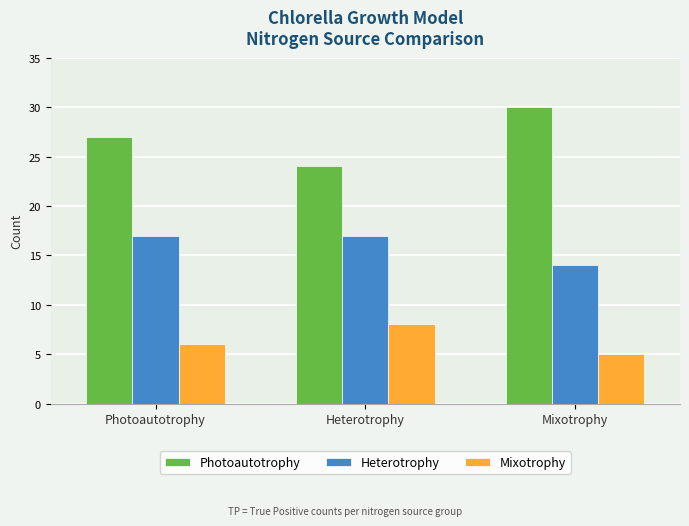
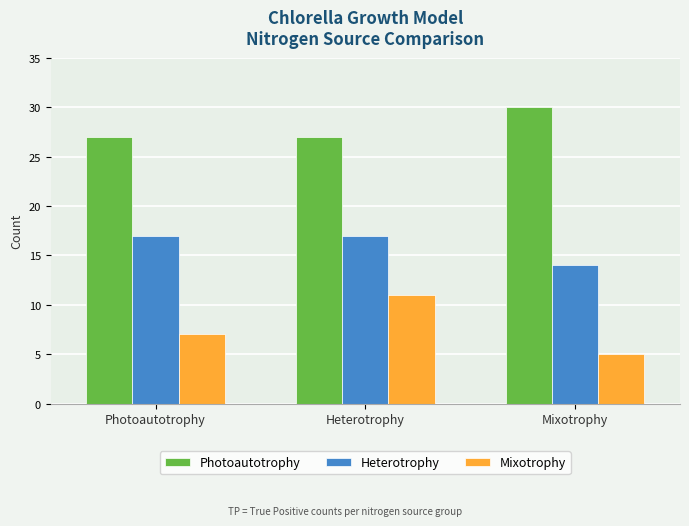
Mixotrophy, Photoautotrophy: 6 -> 7
Photoautotrophy, Heterotrophy: 24 -> 27
Mixotrophy, Heterotrophy: 8 -> 11
